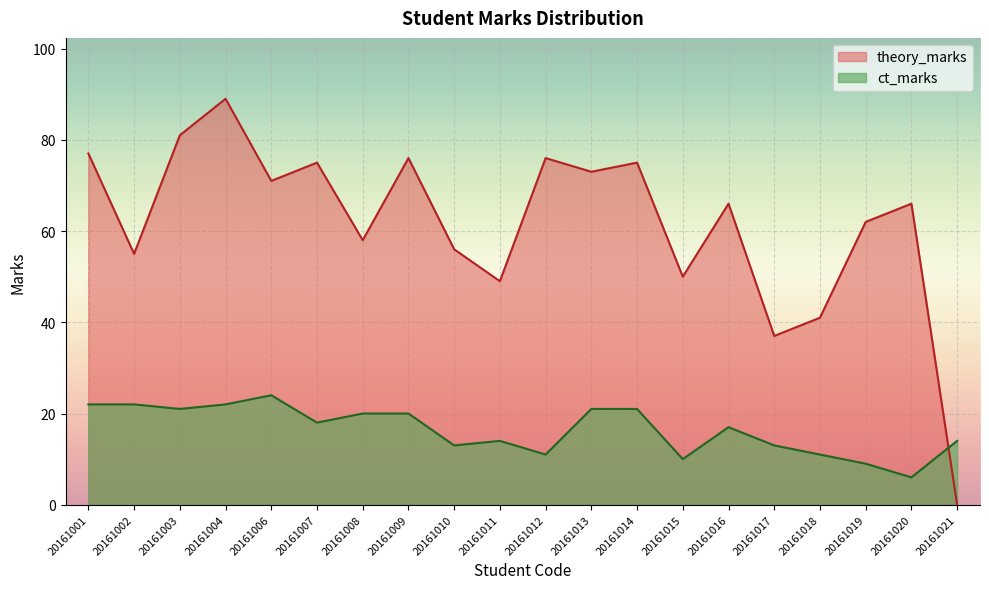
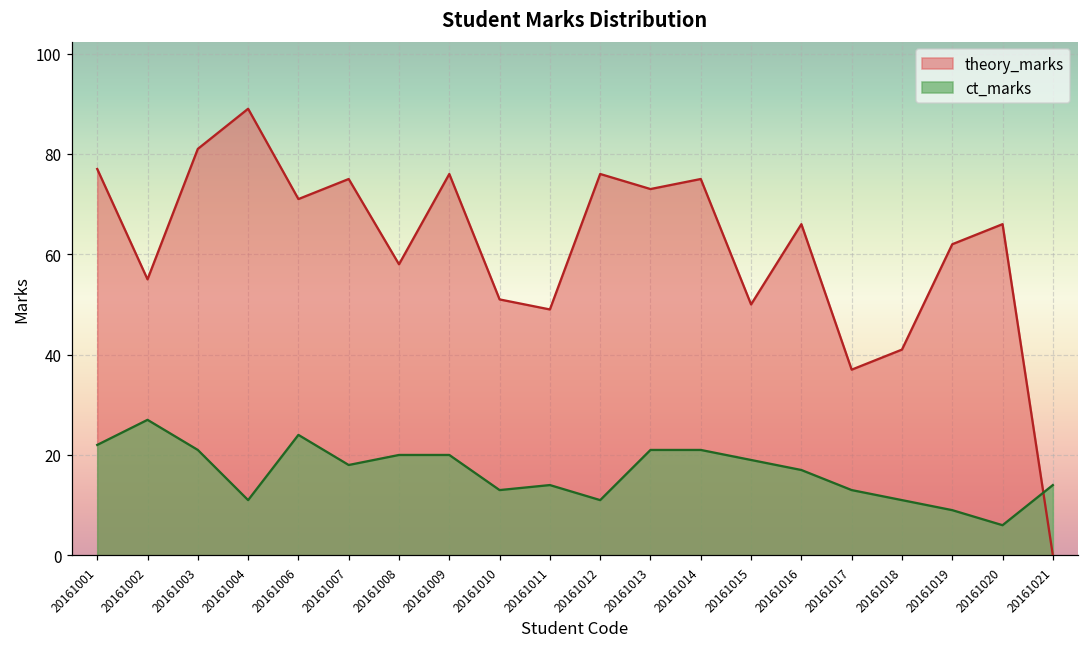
ct_marks, 20161002: 22 -> 27
ct_marks, 20161004: 22 -> 11
theory_marks, 20161010: 56 -> 51
ct_marks, 20161015: 10 -> 19
